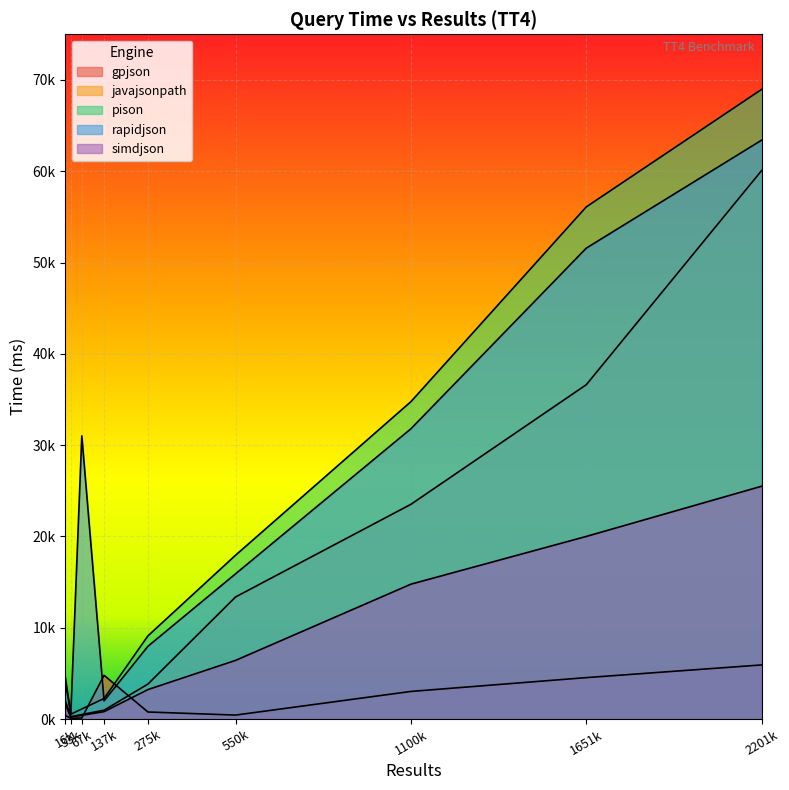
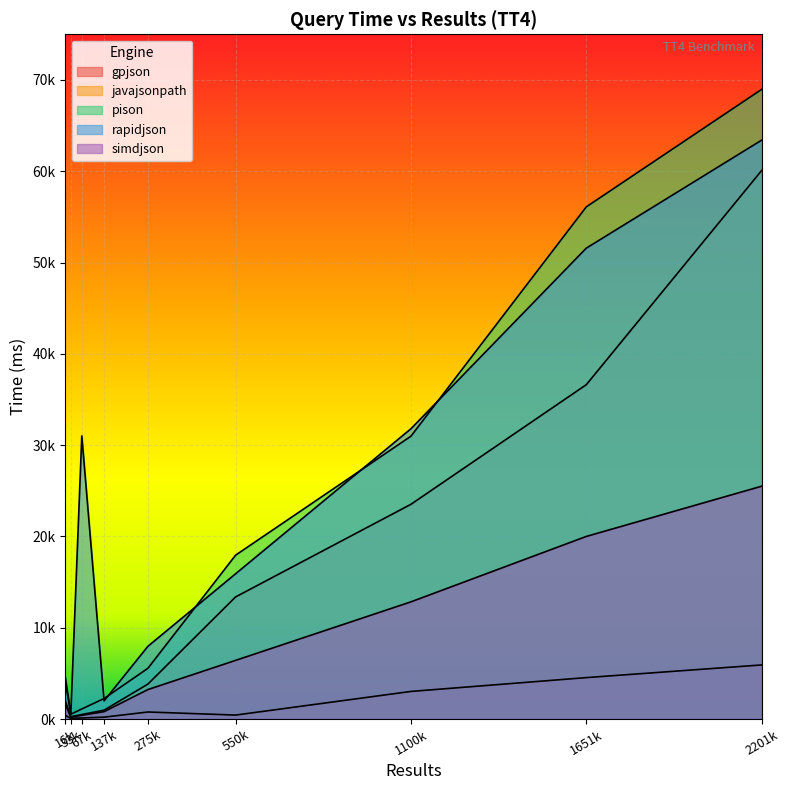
gpjson, 137k: 5000 -> 0
pison, 275k: 9000 -> 6000
pison, 1100k: 35000 -> 31000
simdjson, 1100k: 15000 -> 13000
